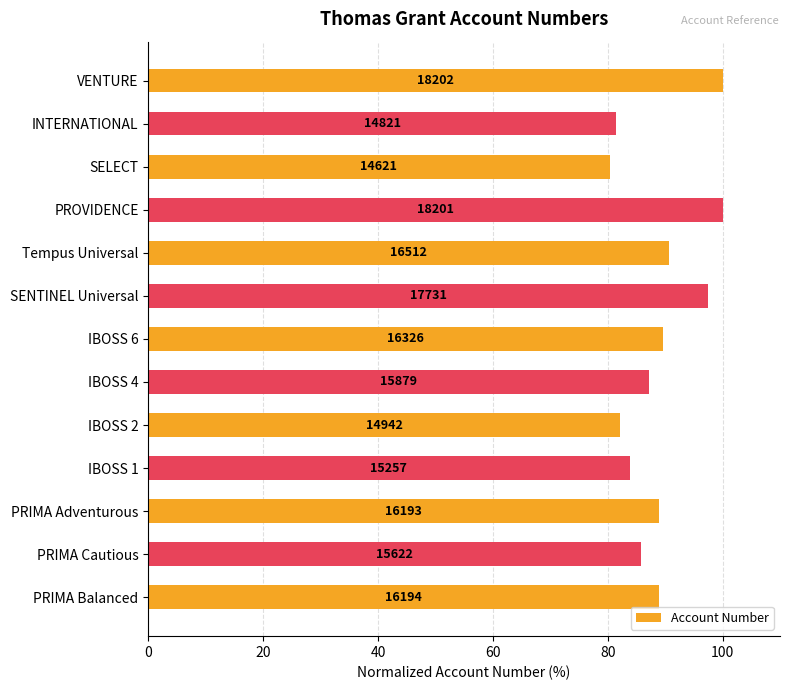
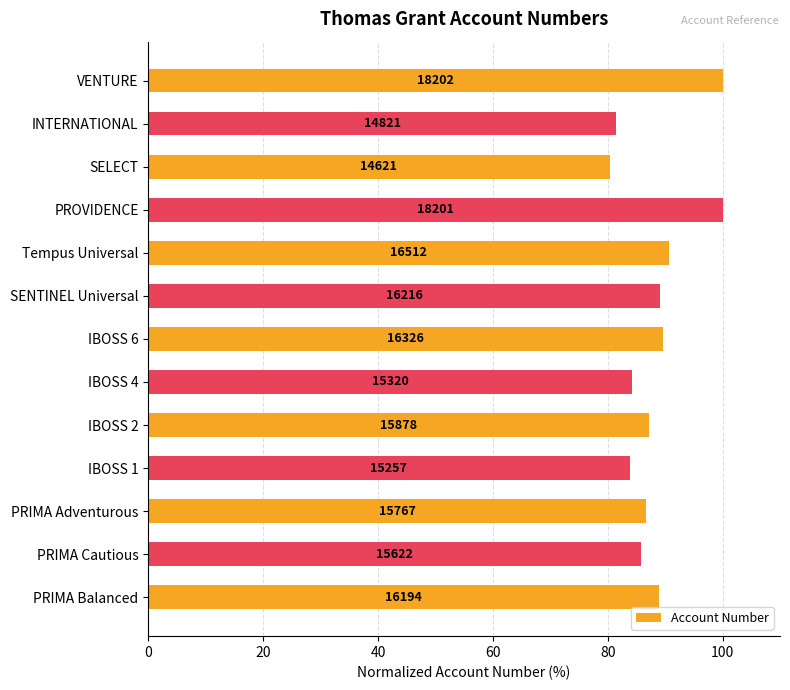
SENTINEL Universal: 17731 -> 16216
IBOSS 4: 15879 -> 15320
IBOSS 2: 14942 -> 15878
PRIMA Adventurous: 16193 -> 15767
